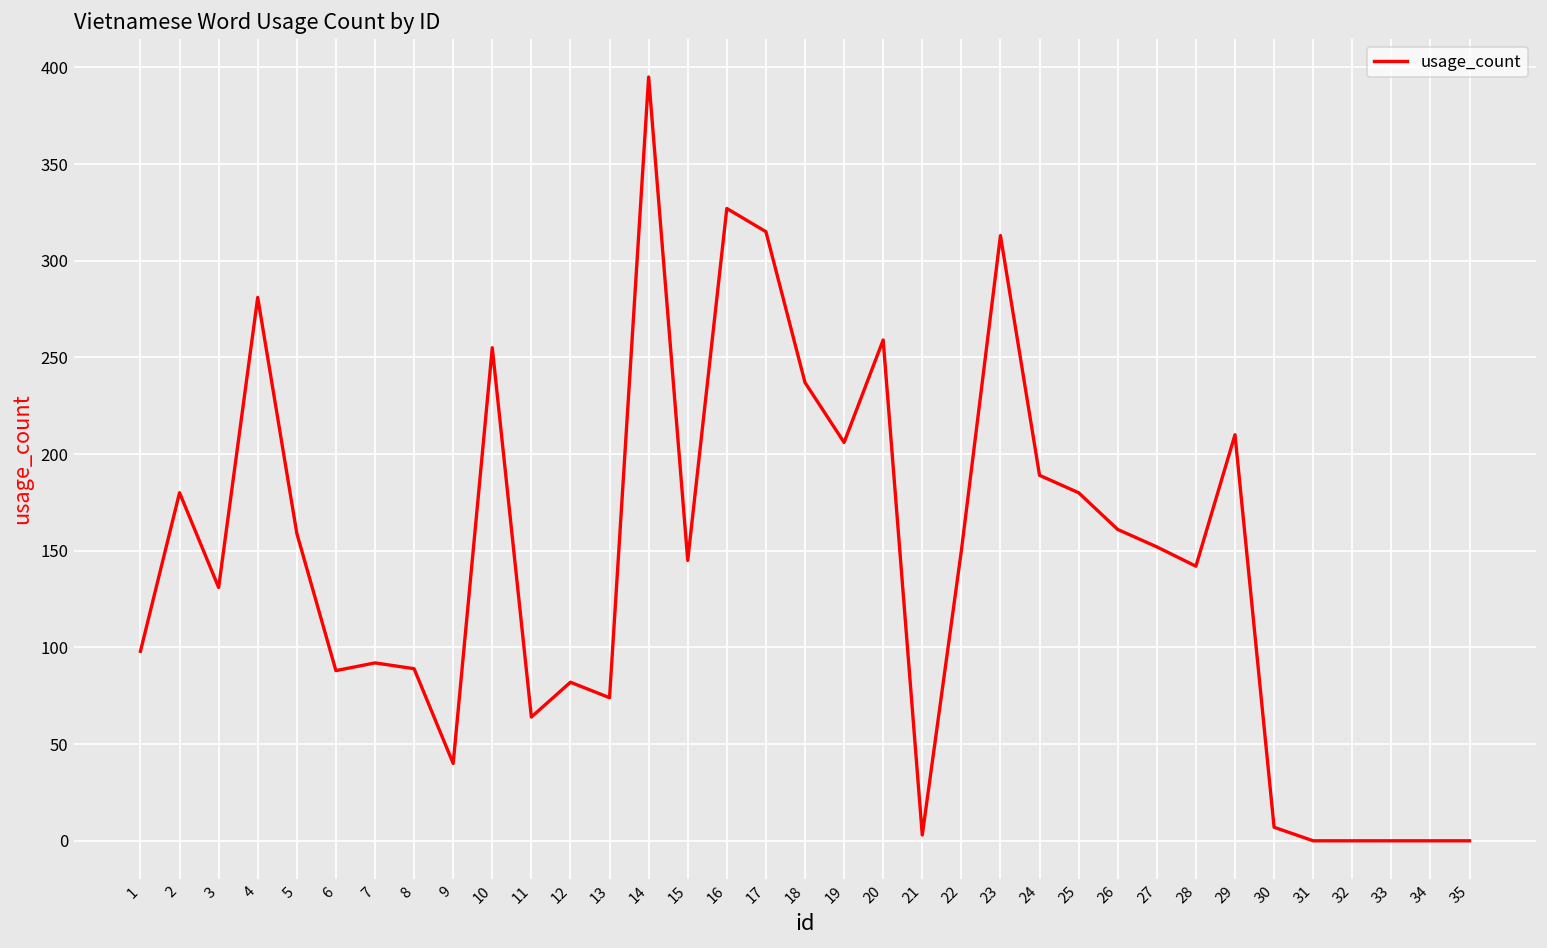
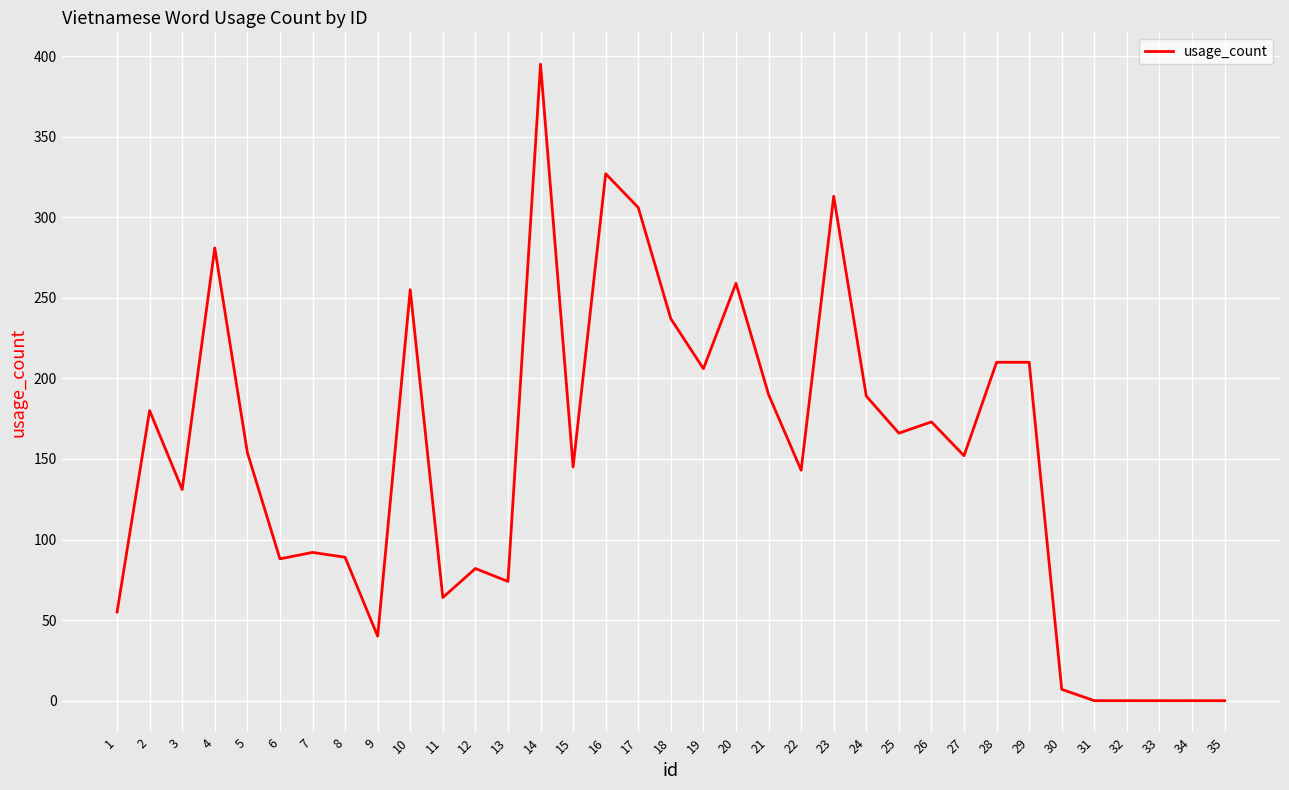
1: 98 -> 55
5: 159 -> 154
17: 315 -> 306
21: 3 -> 190
22: 150 -> 143
25: 180 -> 166
26: 161 -> 173
28: 142 -> 210
